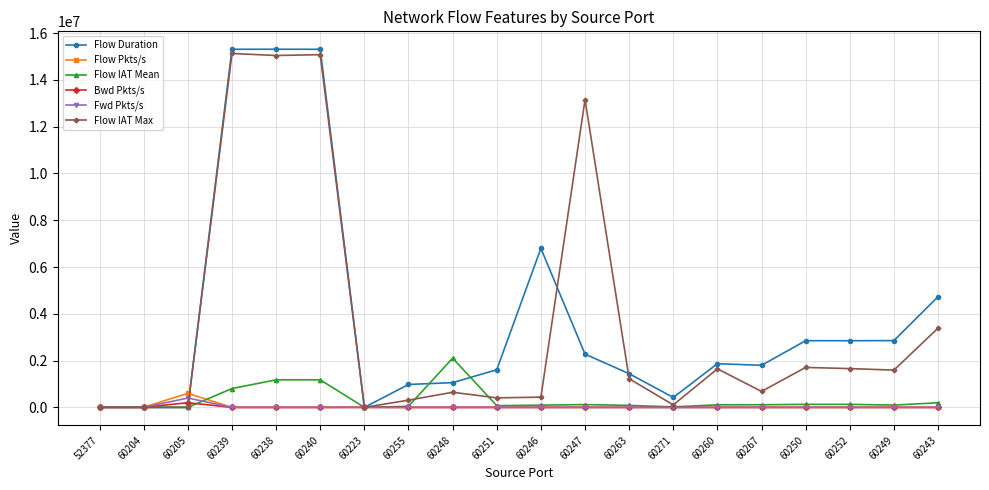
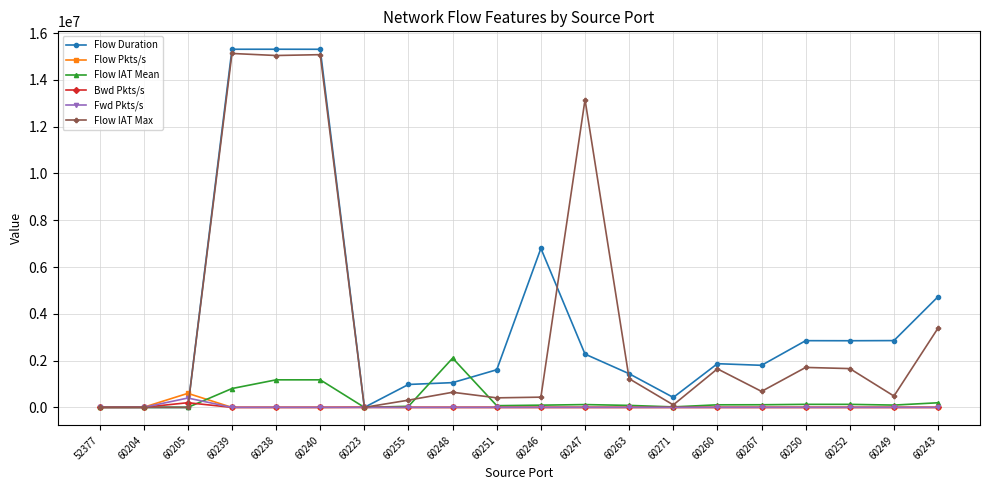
Flow IAT Max, 60249: 1600000 -> 500000
